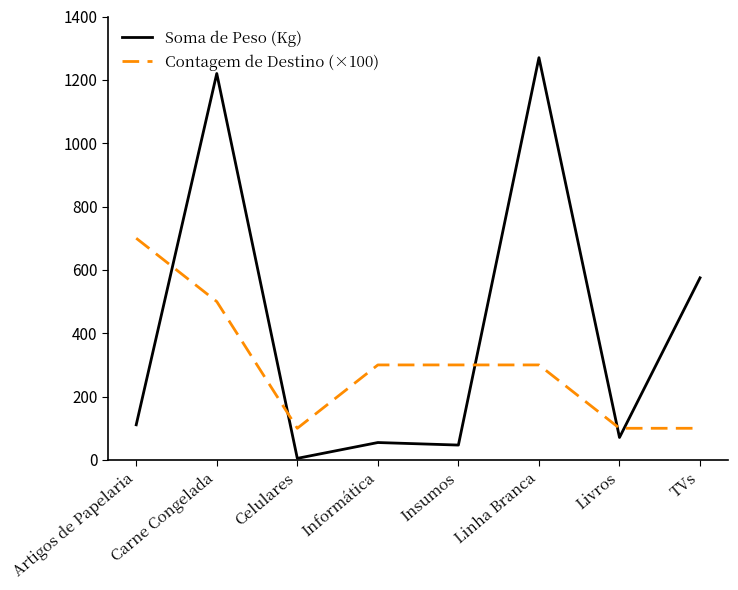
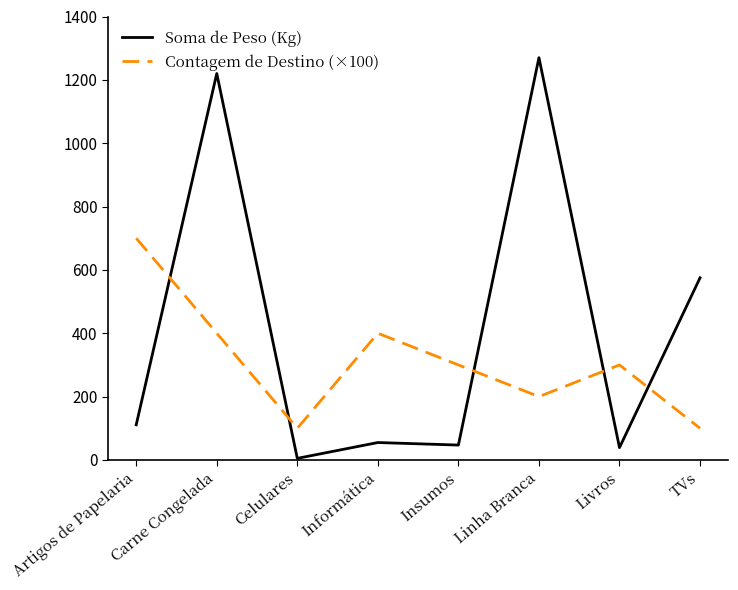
Contagem de Destino (×100), Carne Congelada: 500 -> 400
Contagem de Destino (×100), Informática: 300 -> 400
Contagem de Destino (×100), Linha Branca: 300 -> 200
Soma de Peso (Kg), Livros: 70 -> 40
Contagem de Destino (×100), Livros: 100 -> 300
